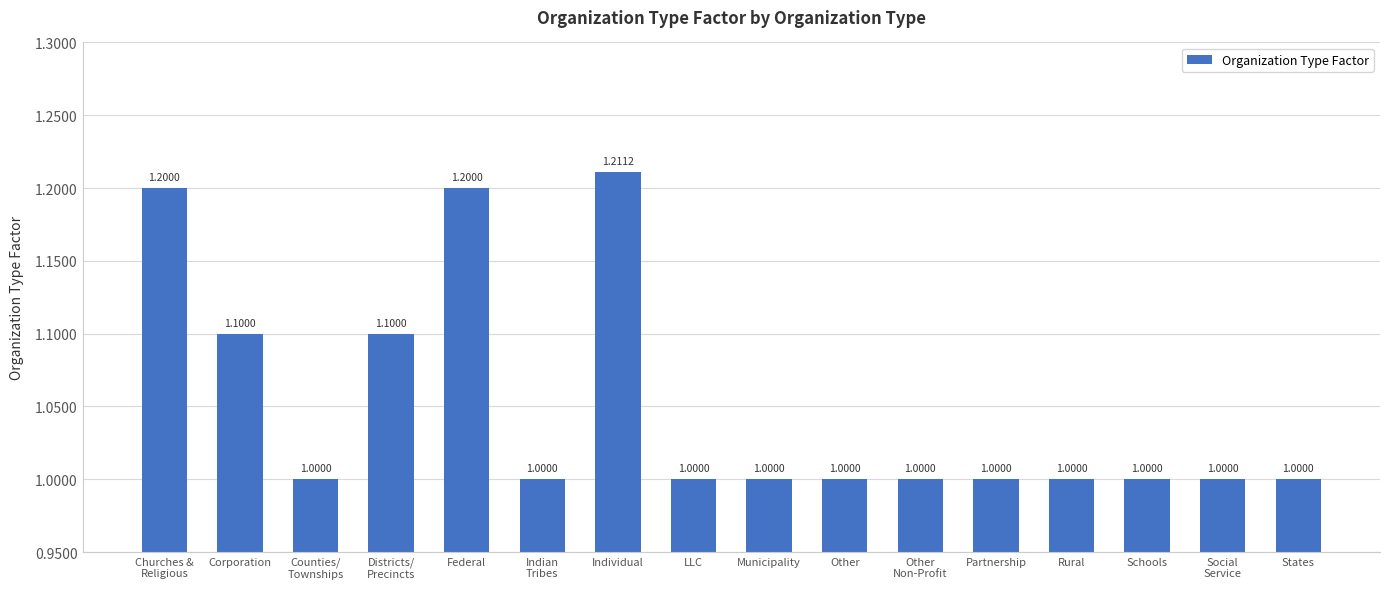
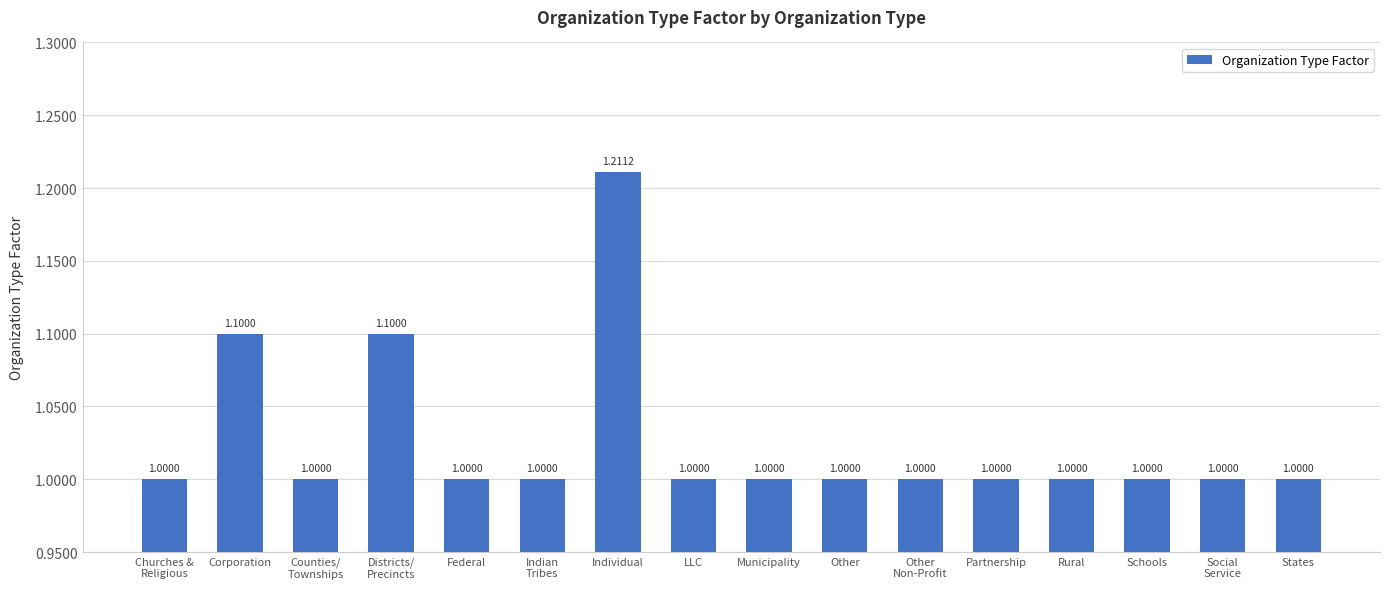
Churches & Religious: 1.2000 -> 1.0000
Federal: 1.2000 -> 1.0000
